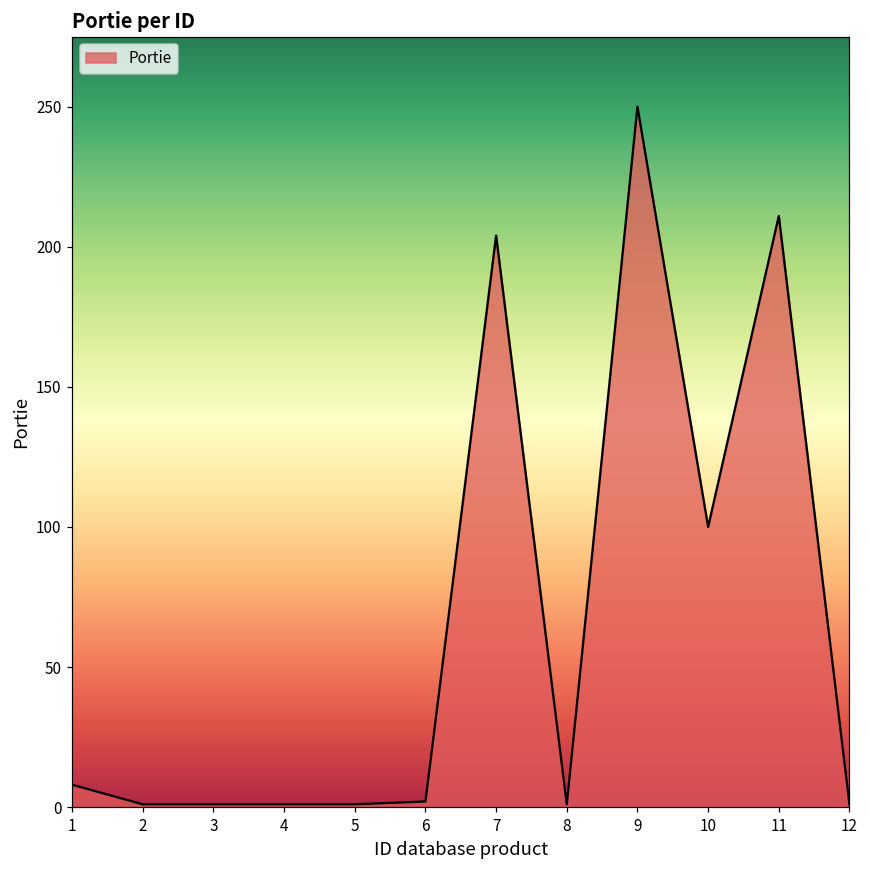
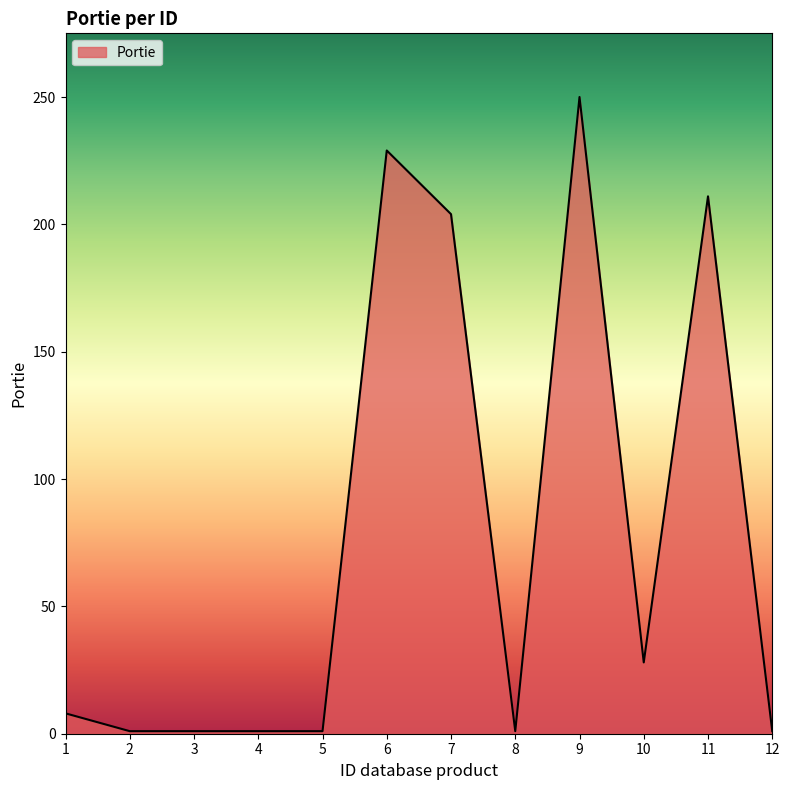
6: 2 -> 229
10: 100 -> 28
